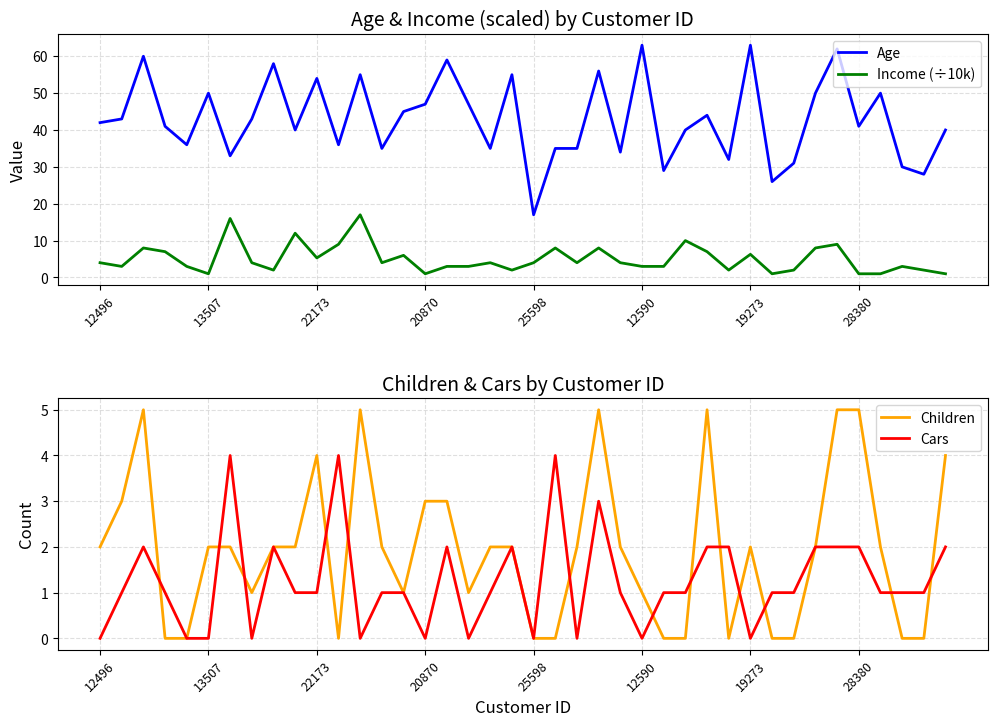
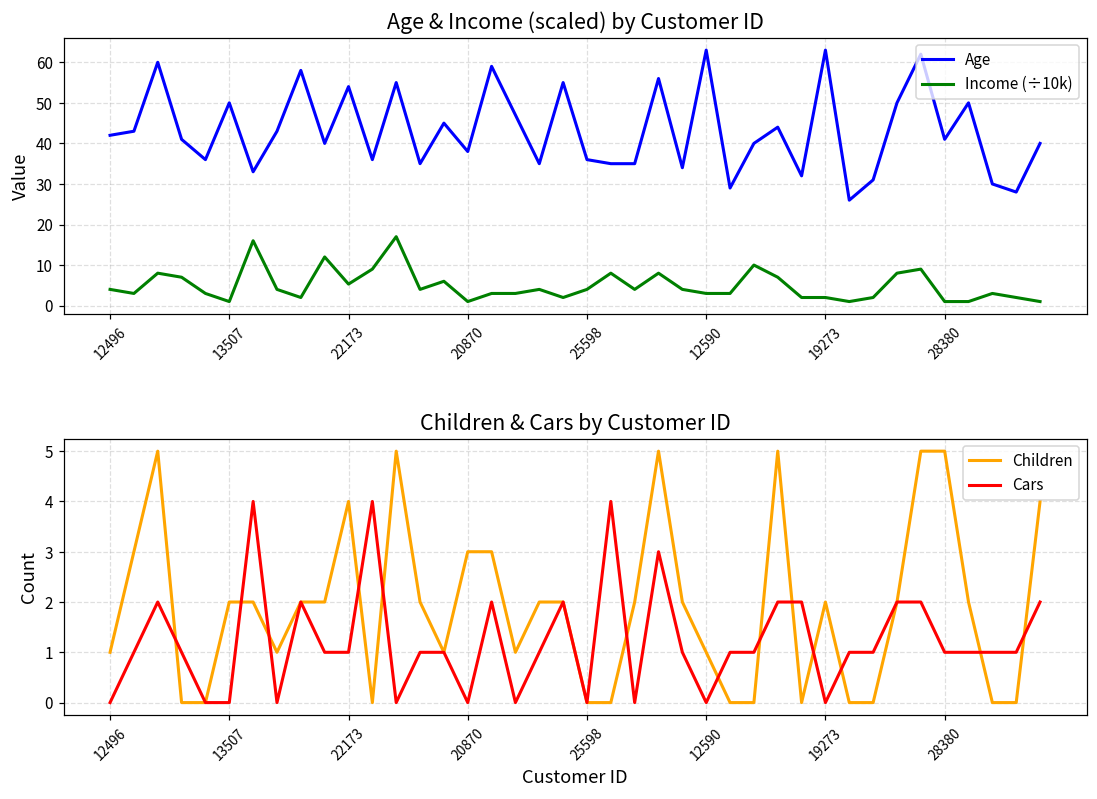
Age & Income (scaled) by Customer ID, Age, 20870: 47 -> 38
Age & Income (scaled) by Customer ID, Age, 25598: 17 -> 36
Age & Income (scaled) by Customer ID, Income (÷10k), 19273: 6 -> 2
Children & Cars by Customer ID, Children, 12496: 2 -> 1
Children & Cars by Customer ID, Cars, 28380: 2 -> 1
